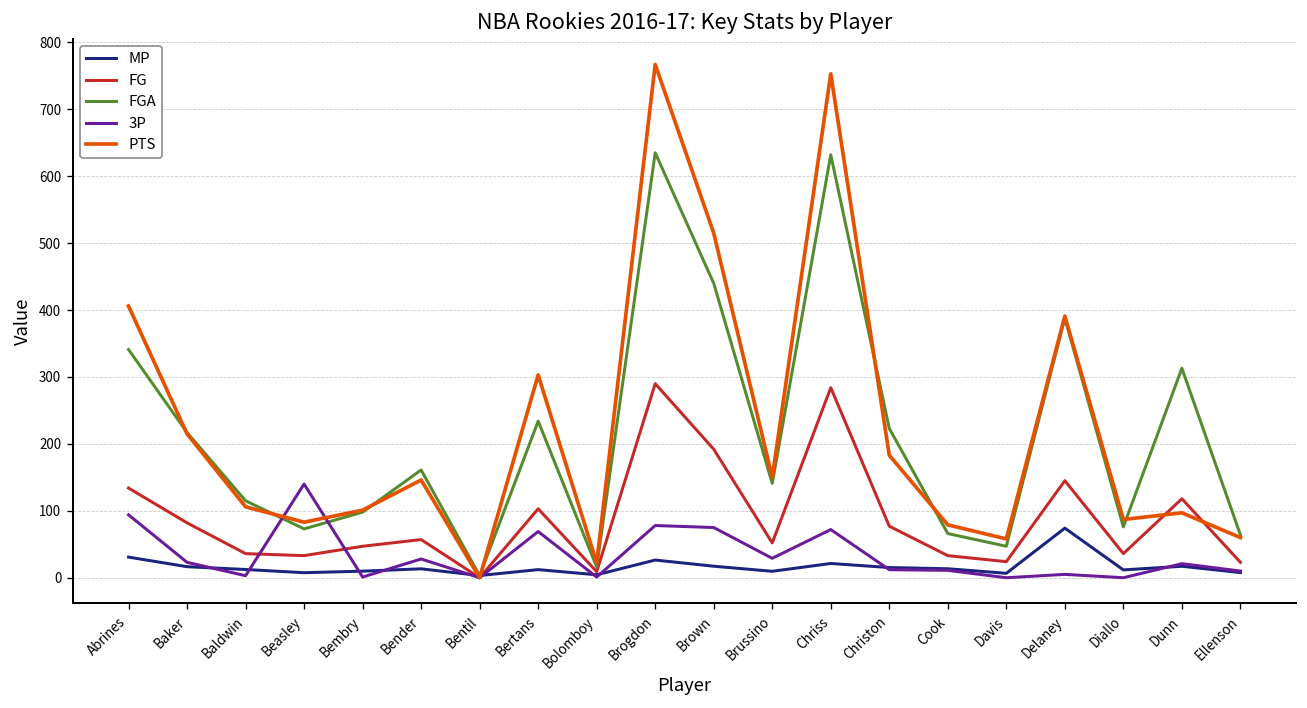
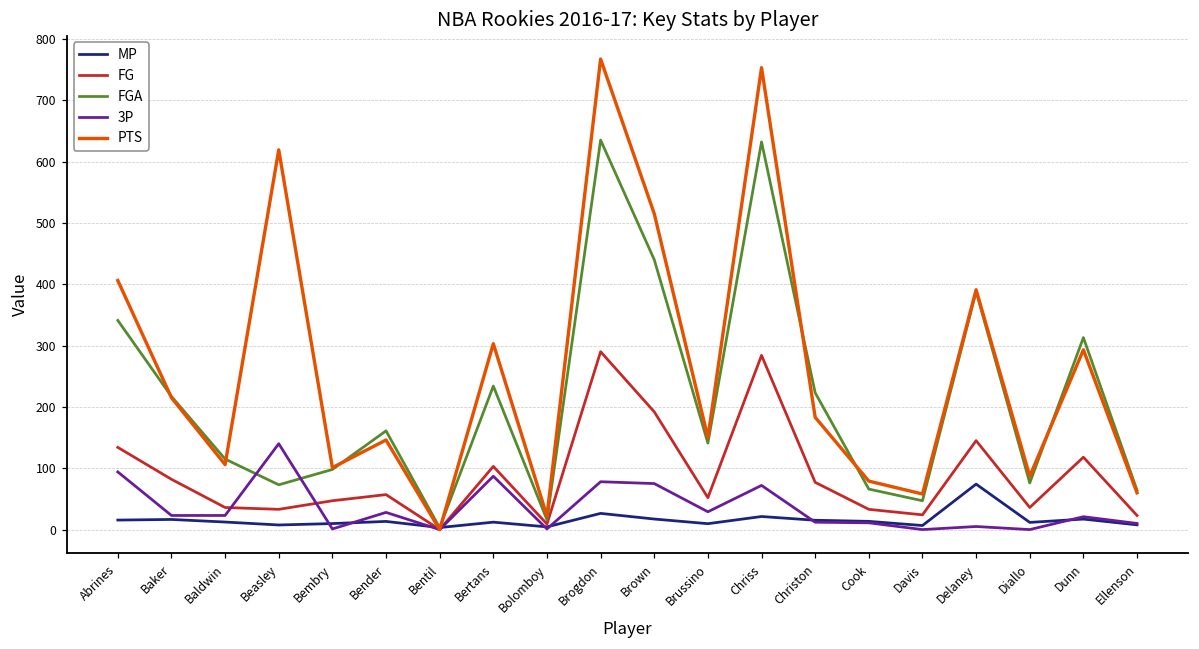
MP, Abrines: 30 -> 20
3P, Baldwin: 0 -> 20
PTS, Beasley: 80 -> 620
3P, Bertans: 70 -> 90
PTS, Dunn: 100 -> 290
